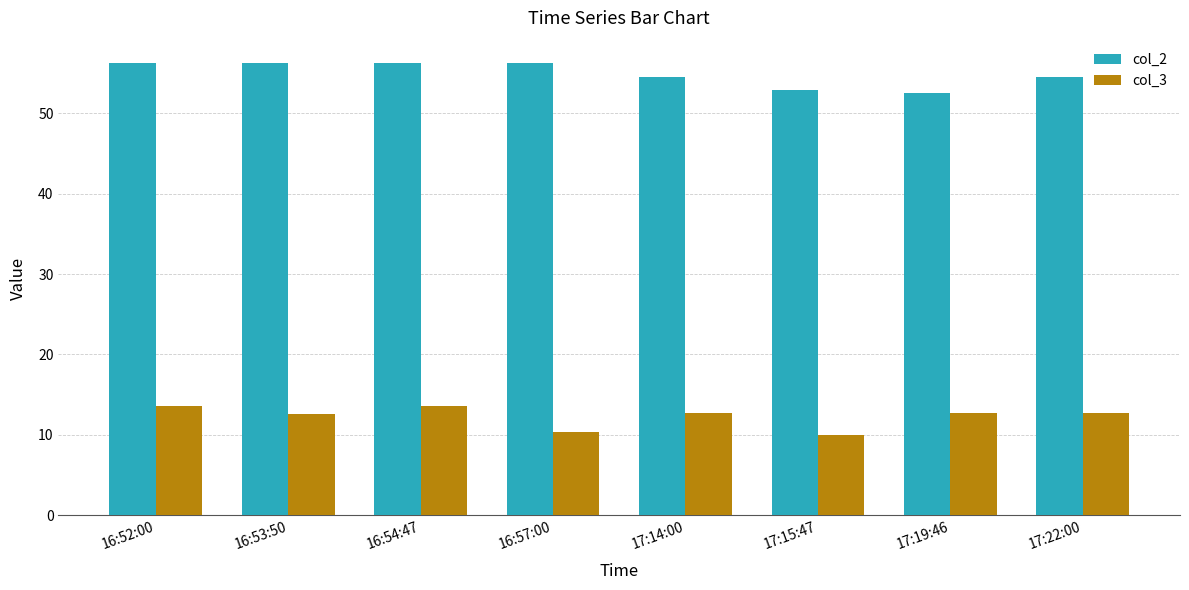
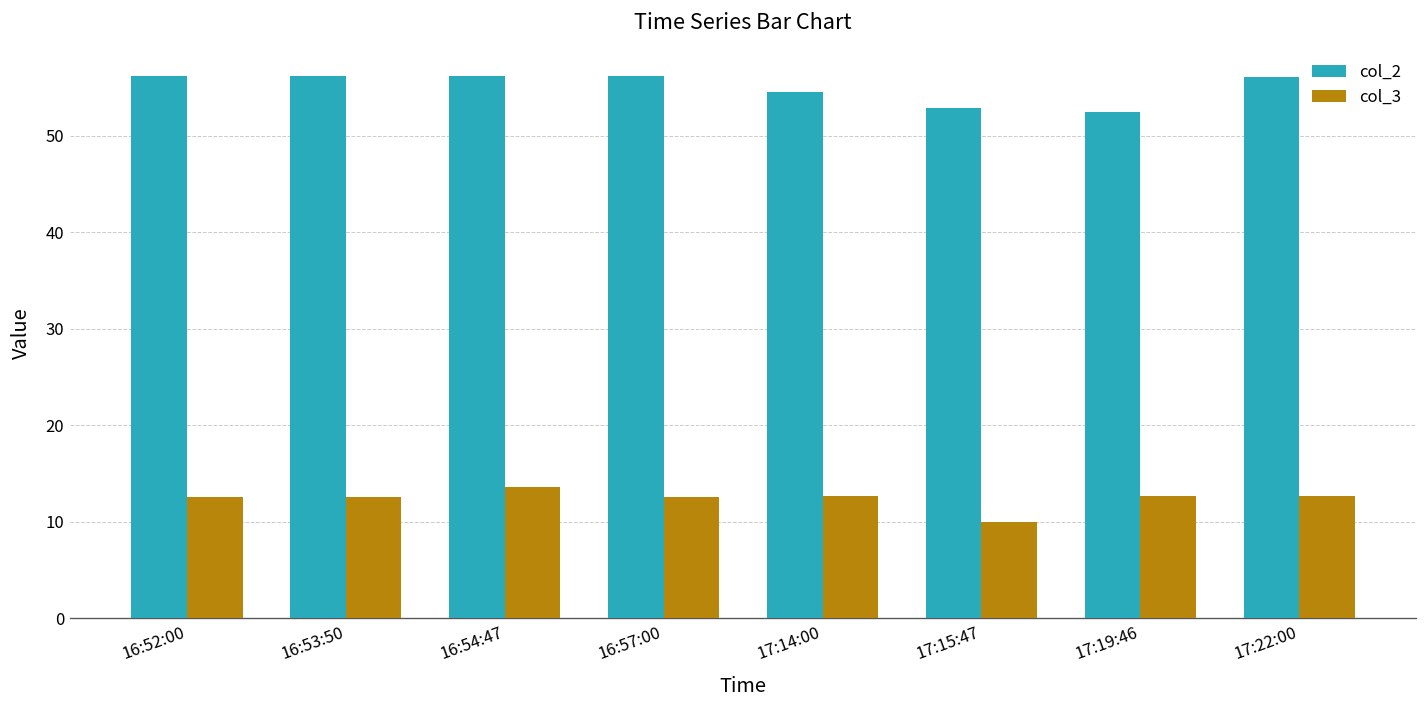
col_3, 16:52:00: 14 -> 13
col_3, 16:57:00: 10 -> 13
col_2, 17:22:00: 55 -> 56
